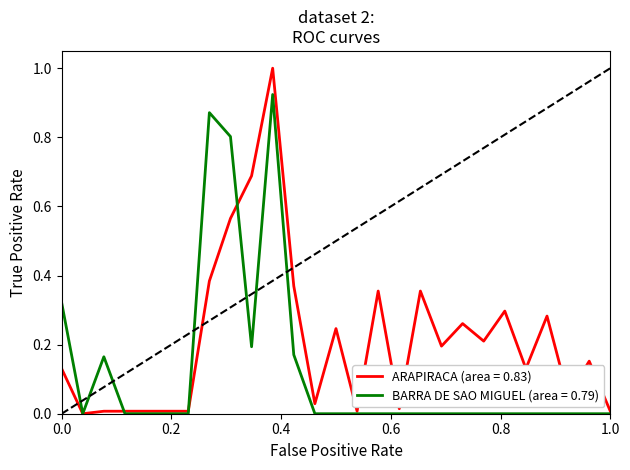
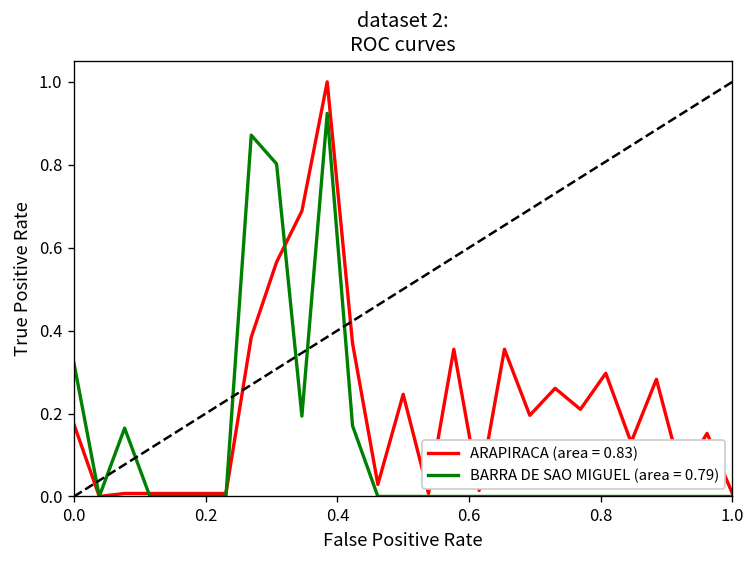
ARAPIRACA (area = 0.83), 0.0: 0.13 -> 0.17
